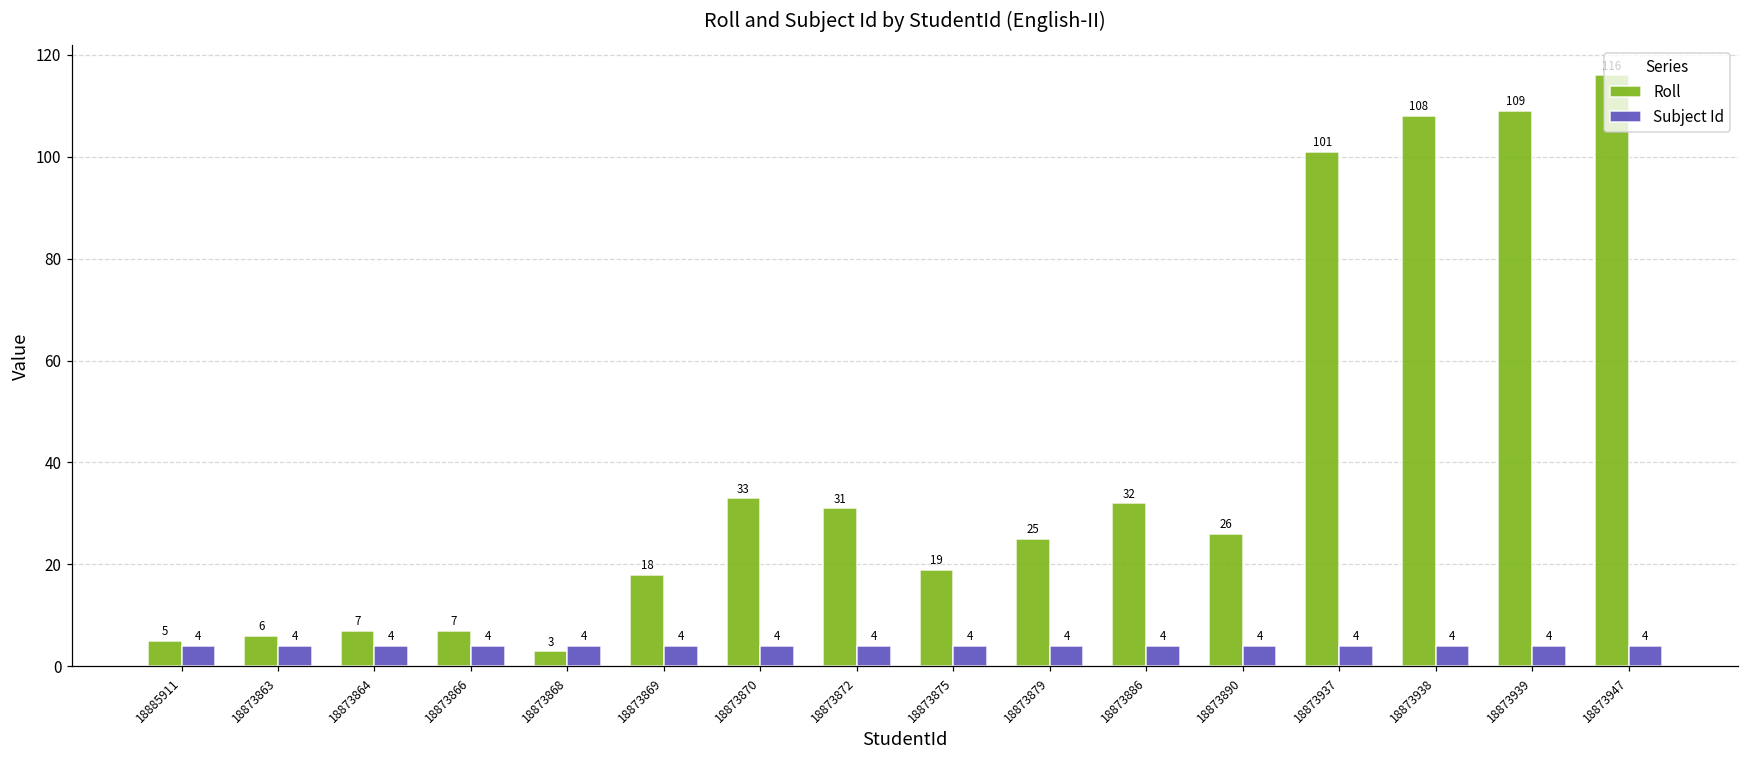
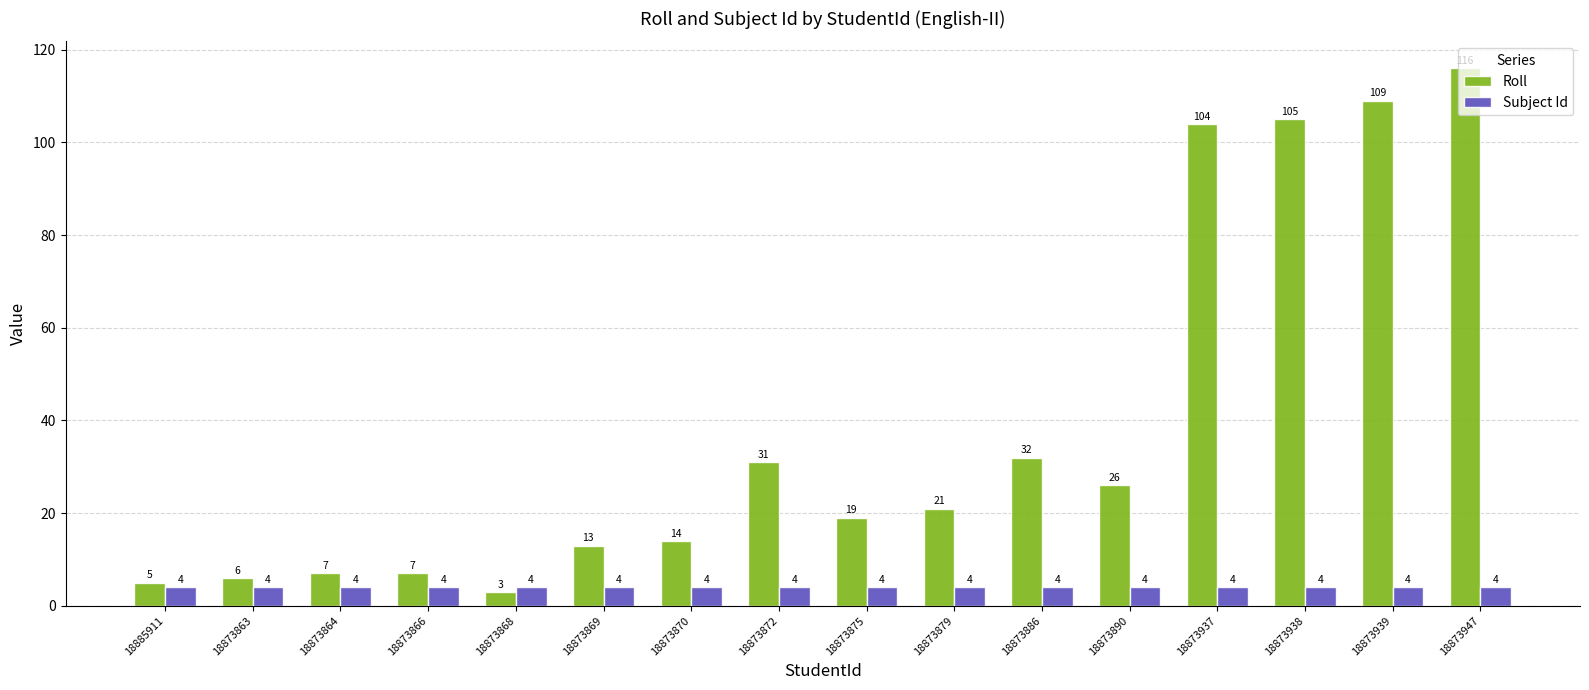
Roll, 18873869: 18 -> 13
Roll, 18873870: 33 -> 14
Roll, 18873879: 25 -> 21
Roll, 18873937: 101 -> 104
Roll, 18873938: 108 -> 105
